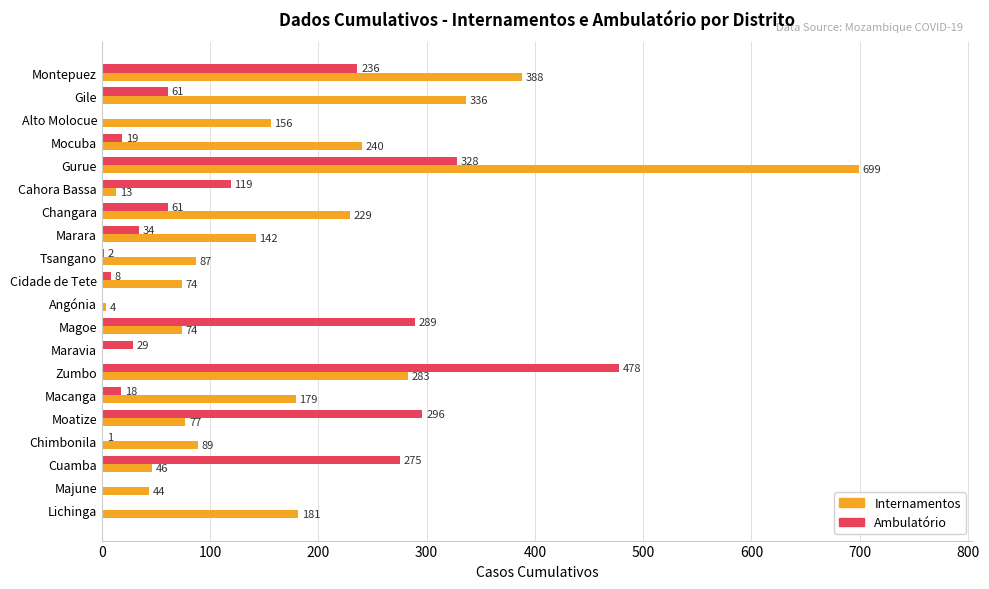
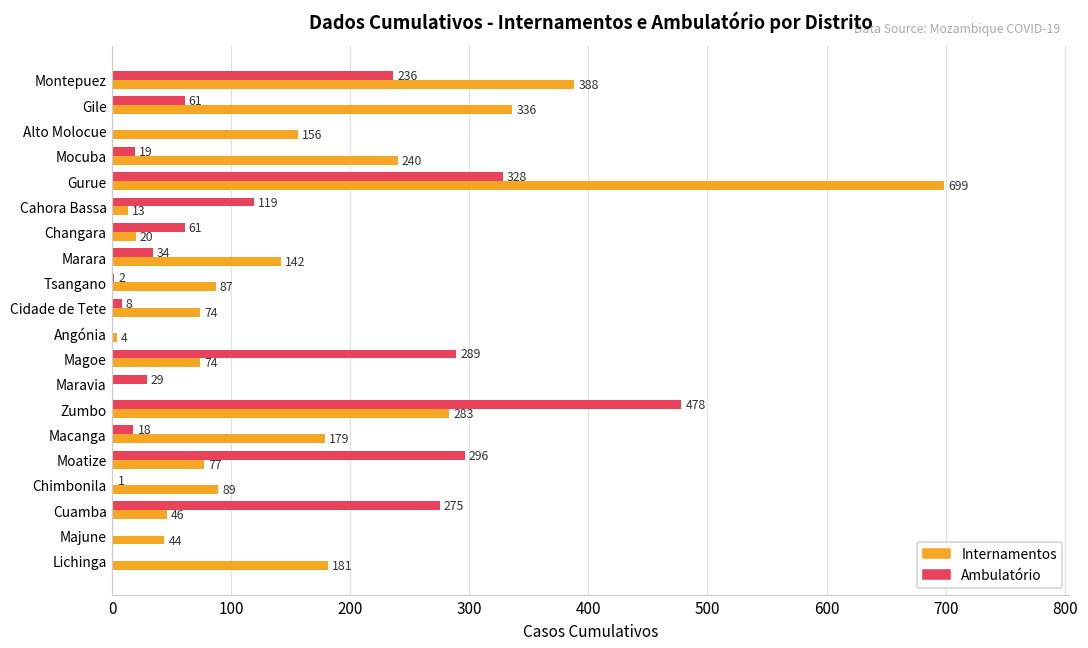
Internamentos, Changara: 229 -> 20
